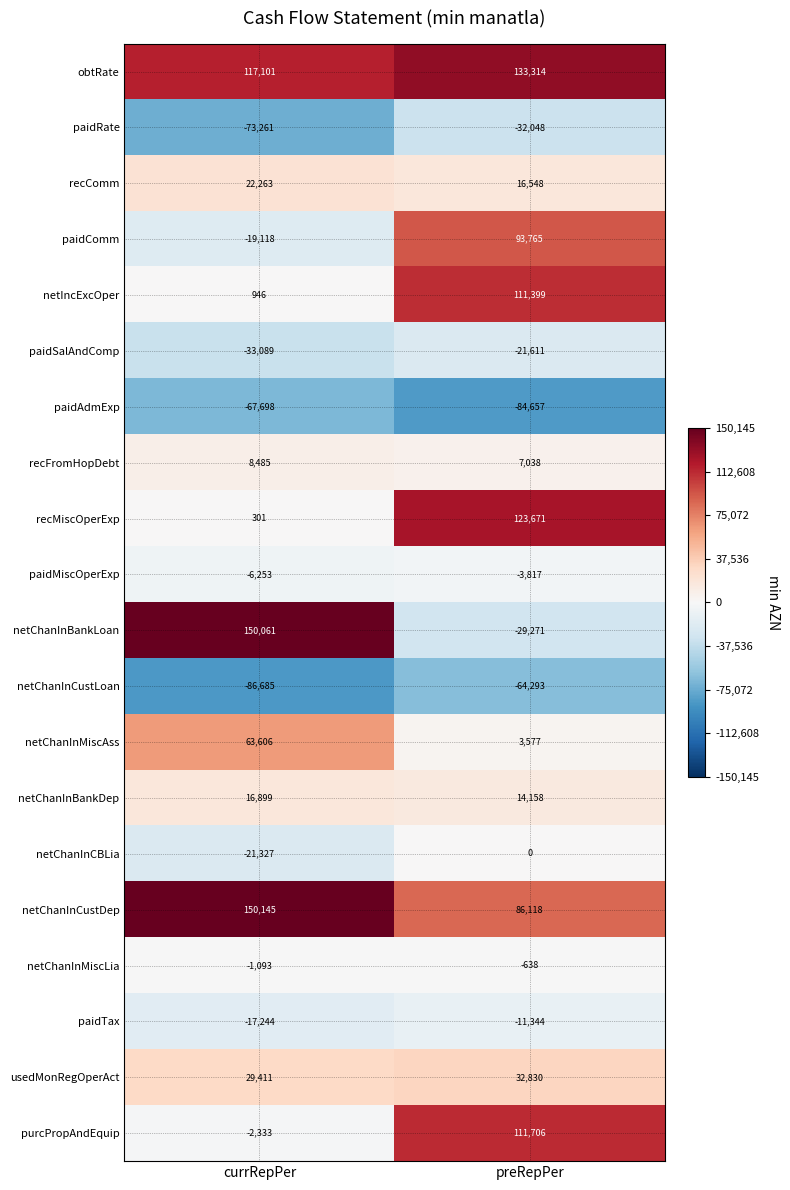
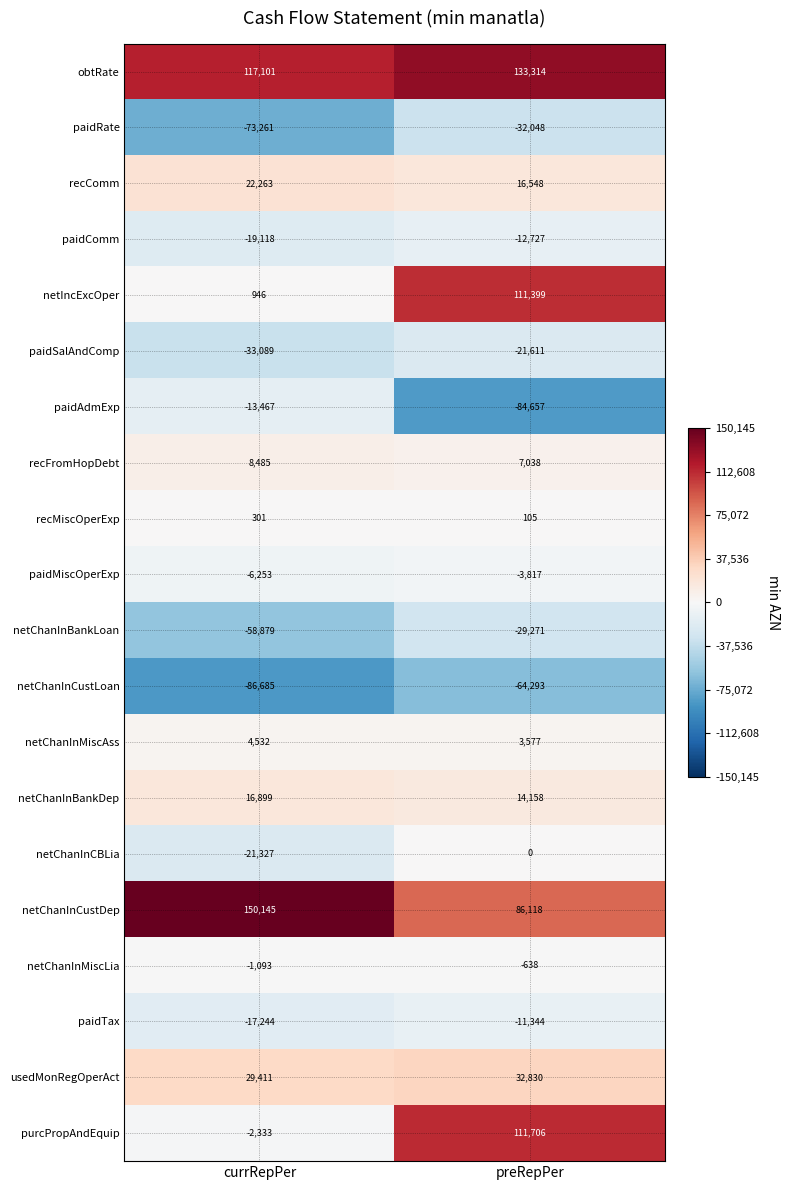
paidComm, preRepPer: 93,765 -> -12,727
paidAdmExp, currRepPer: -67,698 -> -13,467
recMiscOperExp, preRepPer: 123,671 -> 105
netChanInBankLoan, currRepPer: 150,061 -> -58,879
netChanInMiscAss, currRepPer: 63,606 -> 4,532
